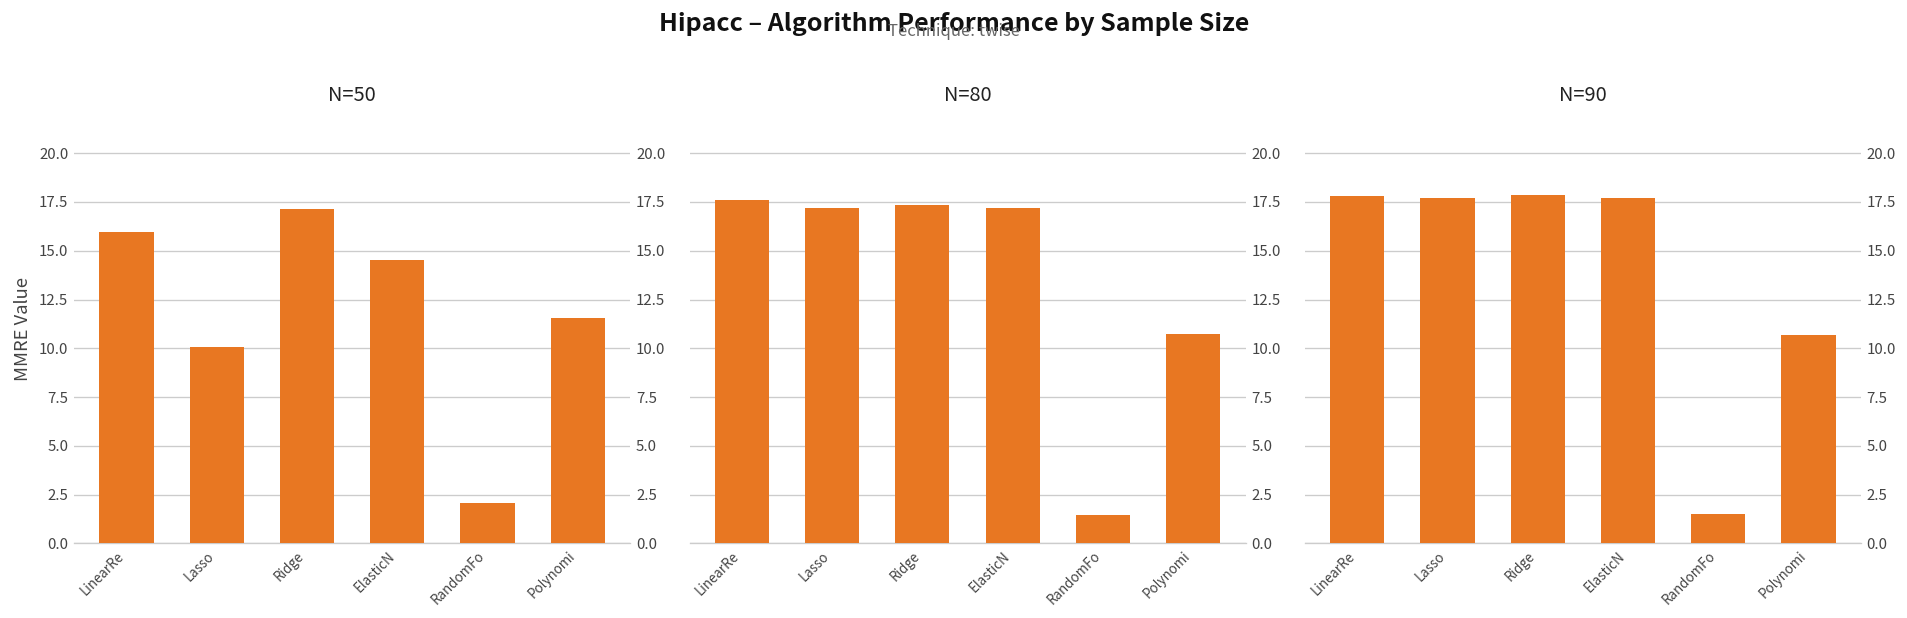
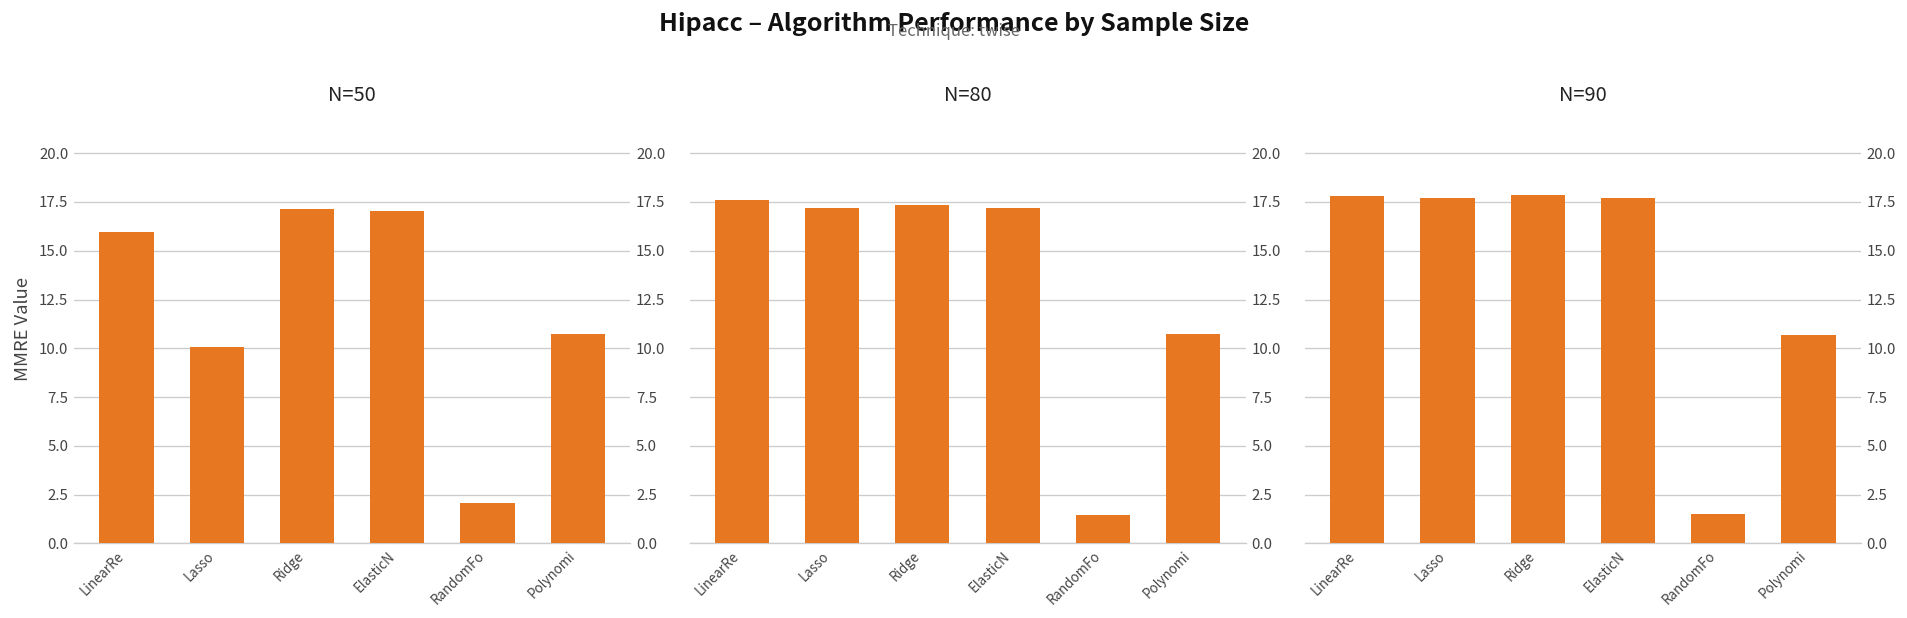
N=50, ElasticN: 14.5 -> 17.1
N=50, Polynomi: 11.5 -> 10.7
